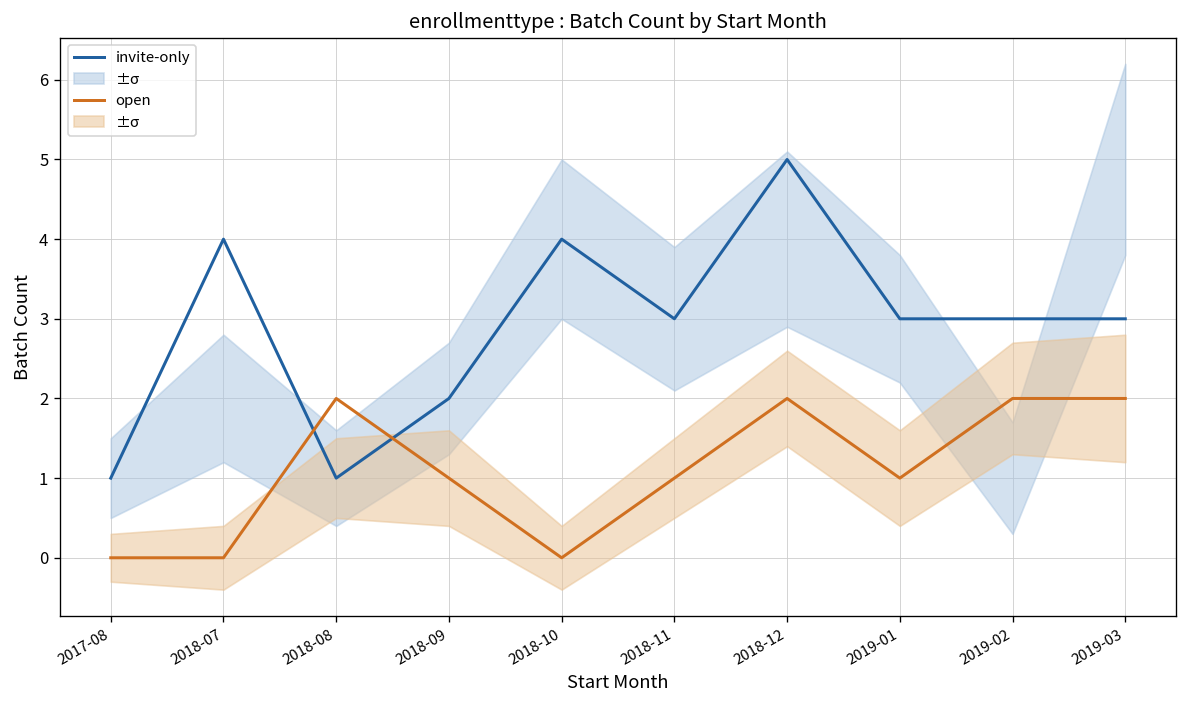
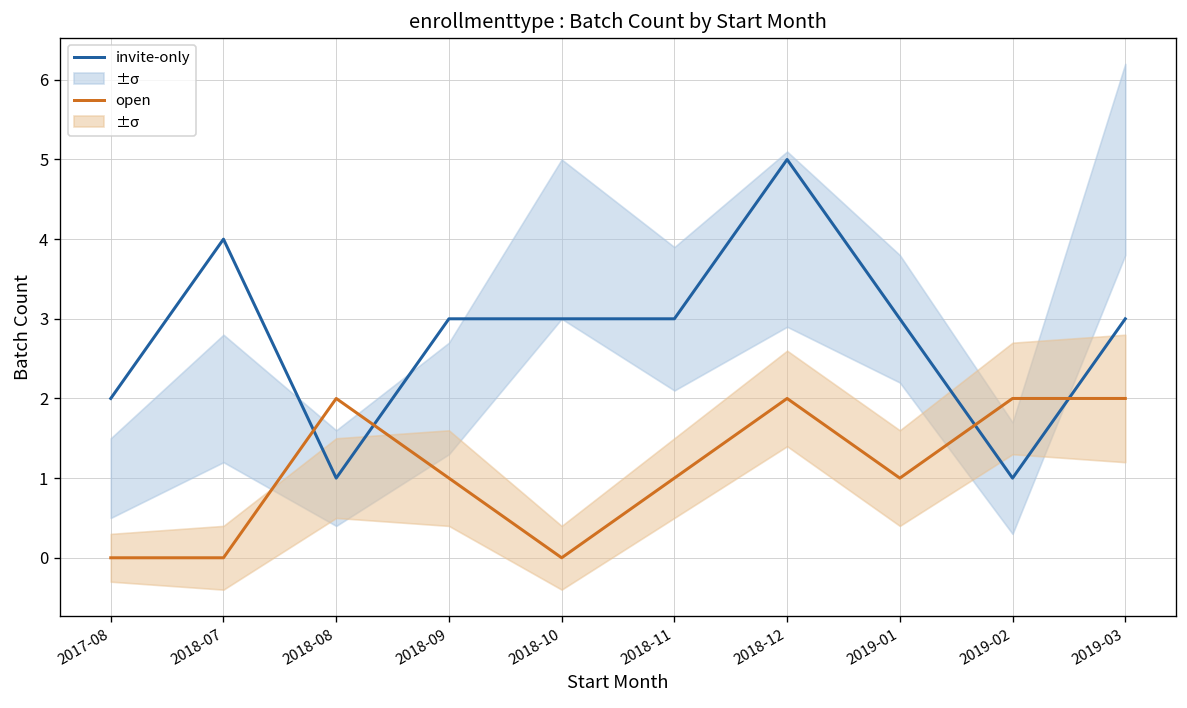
invite-only, 2017-08: 1 -> 2
invite-only, 2018-09: 2 -> 3
invite-only, 2018-10: 4 -> 3
invite-only, 2019-02: 3 -> 1
